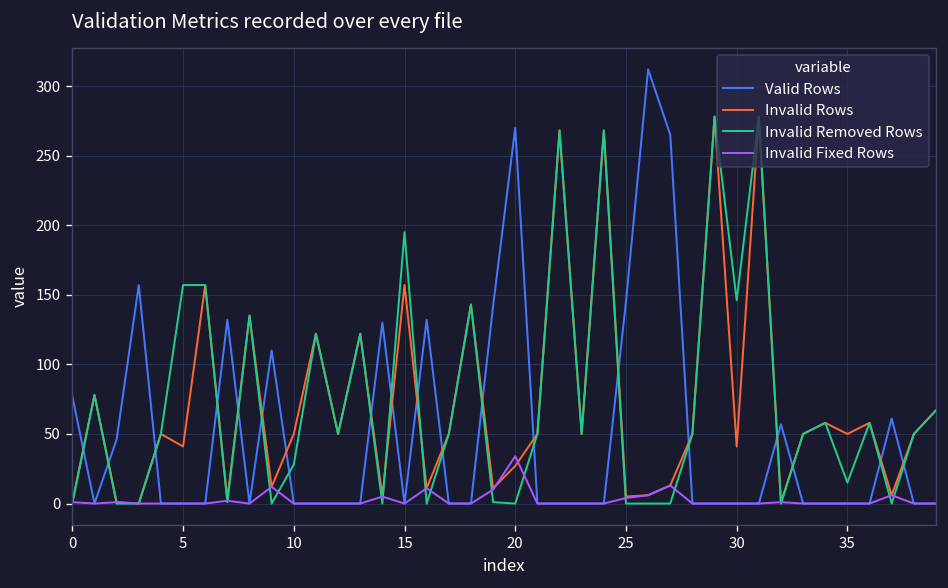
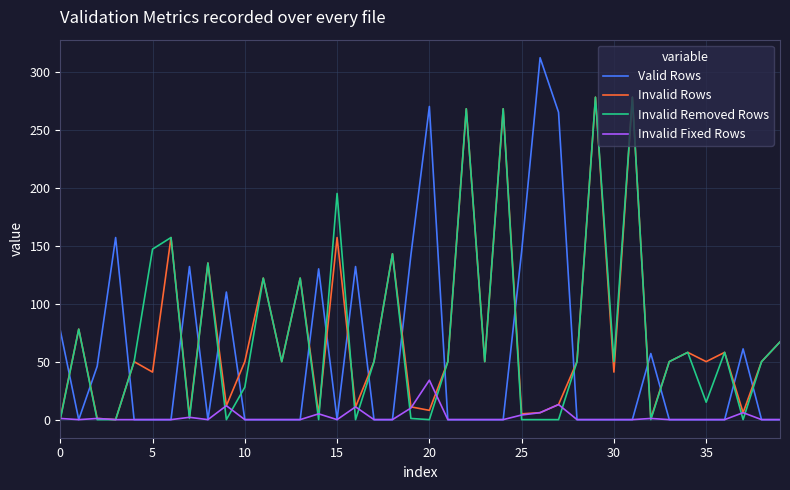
Invalid Removed Rows, 5: 157 -> 147
Invalid Rows, 20: 27 -> 8
Invalid Removed Rows, 30: 146 -> 50
